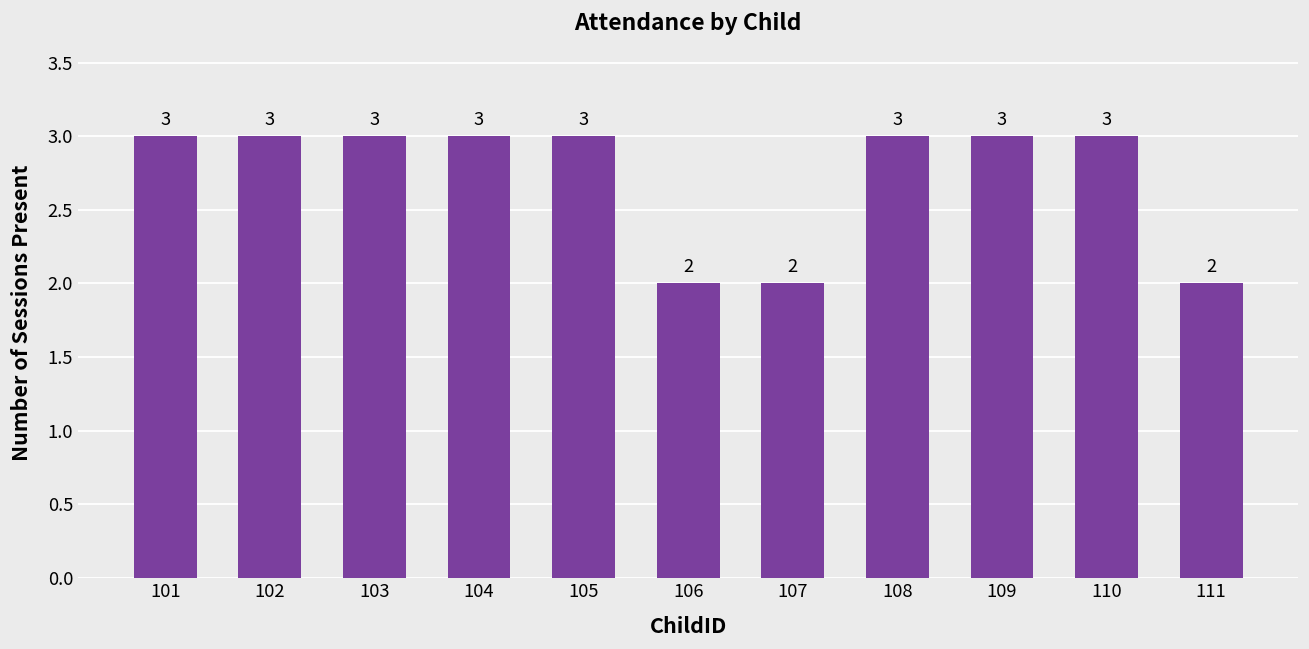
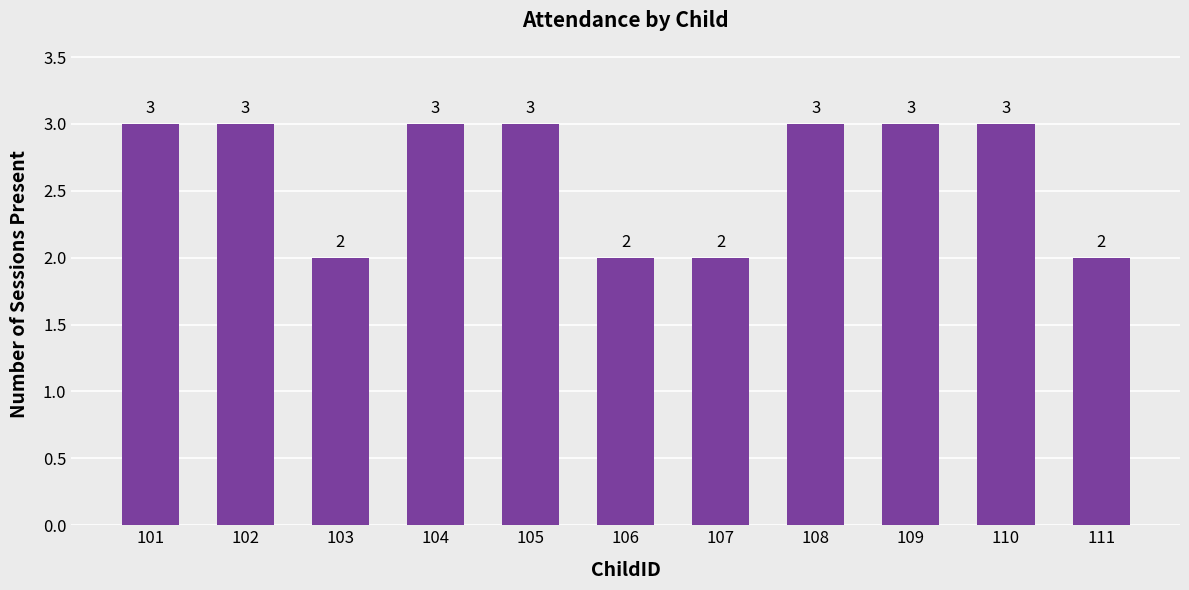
103: 3 -> 2
